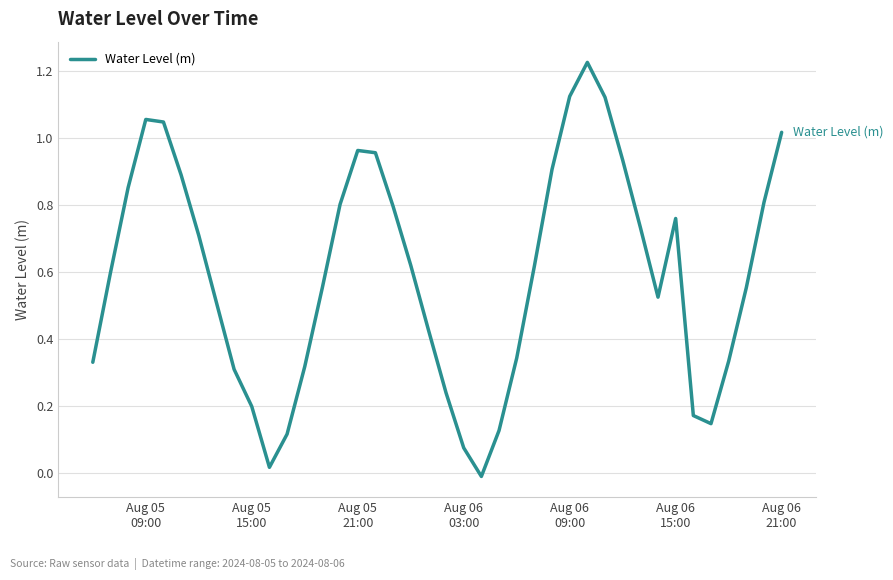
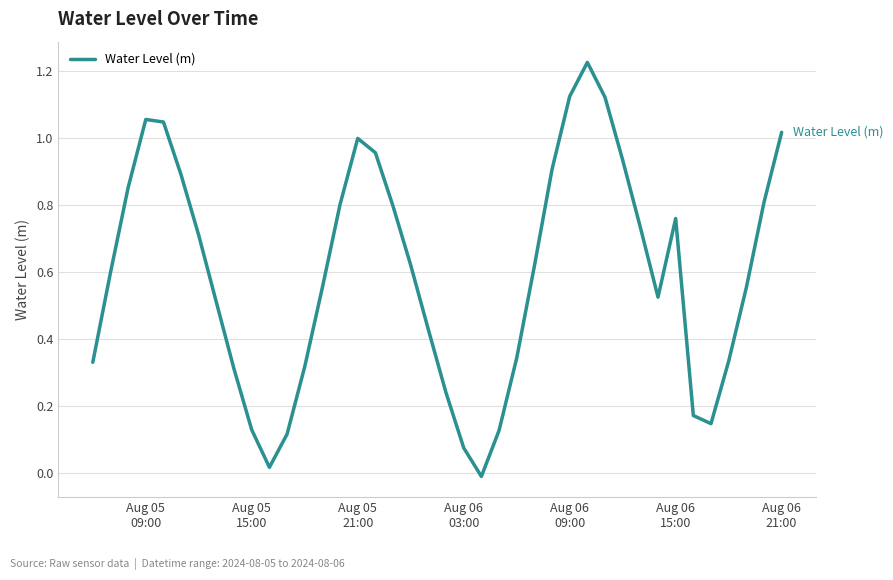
Aug 05 15:00: 0.20 -> 0.13
Aug 05 21:00: 0.96 -> 1.00
